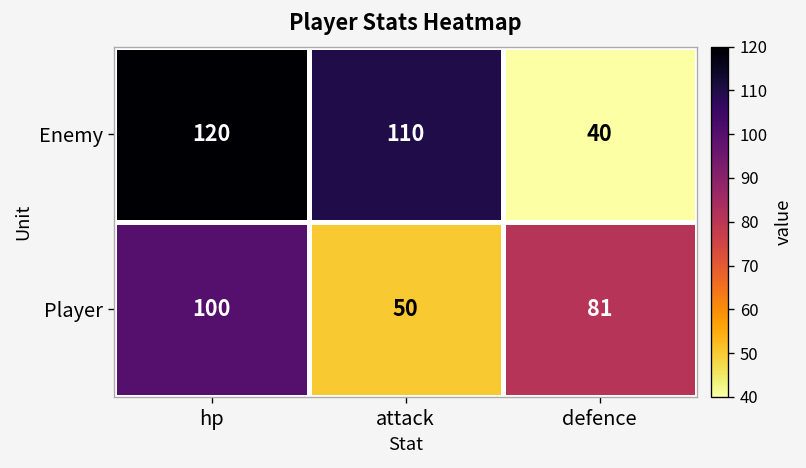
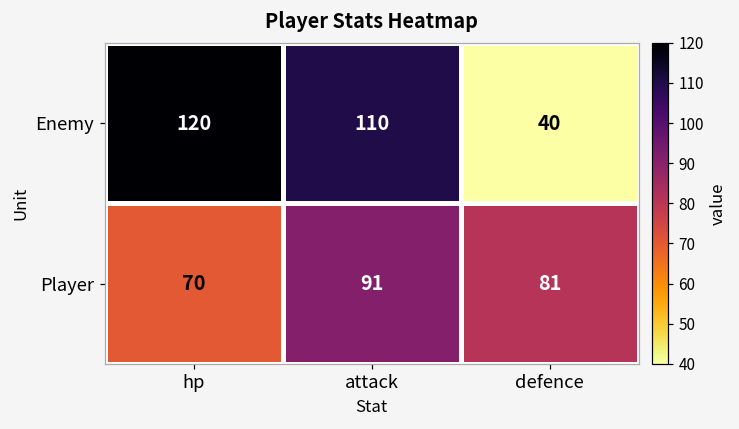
Player, hp: 100 -> 70
Player, attack: 50 -> 91
